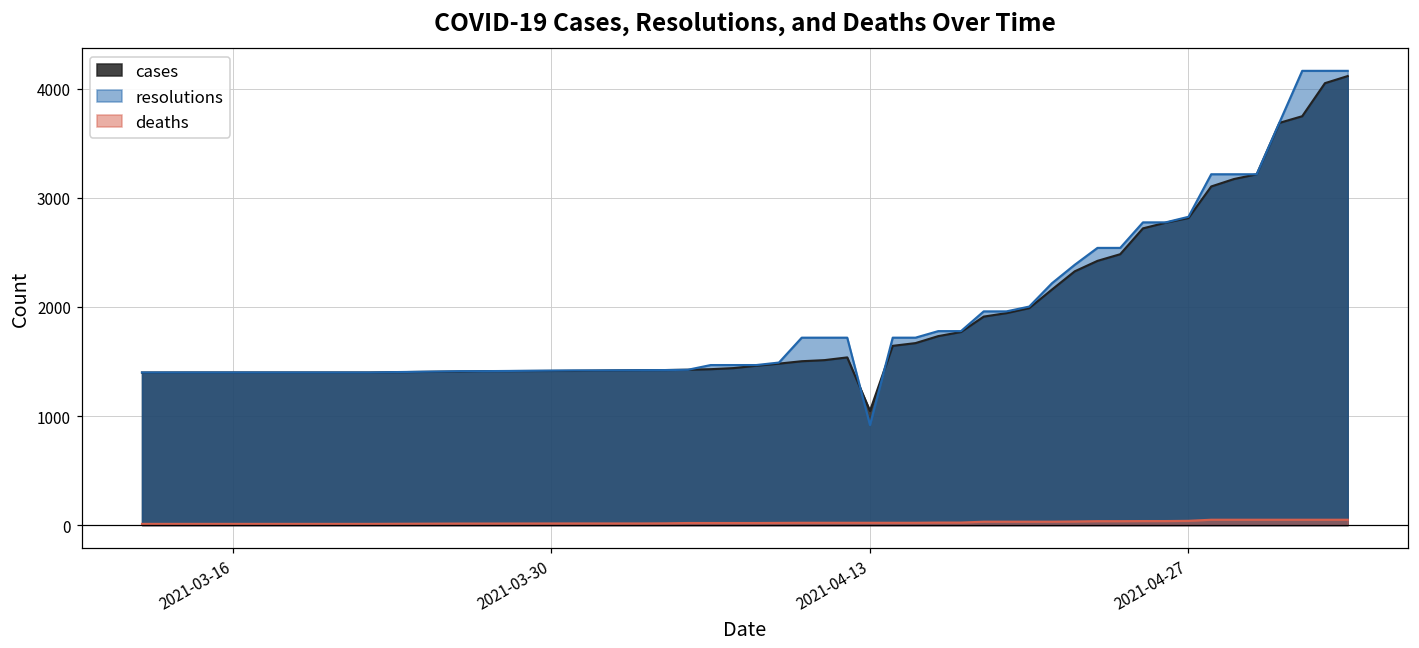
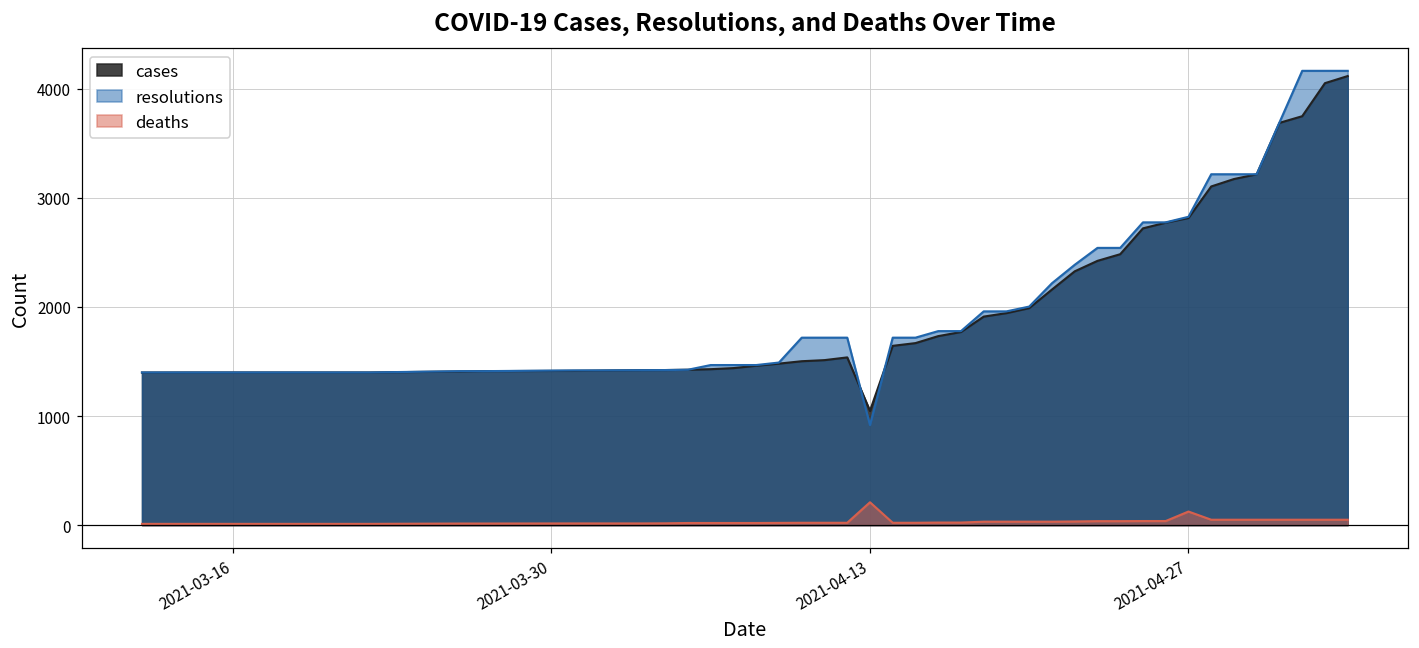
deaths, 2021-04-13: 0 -> 200
deaths, 2021-04-27: 0 -> 100
